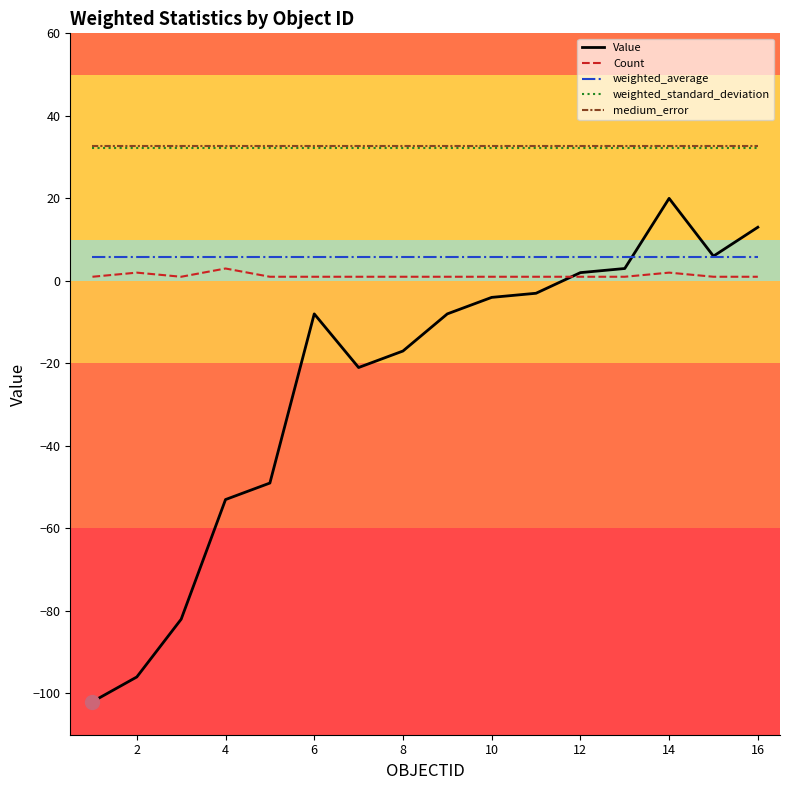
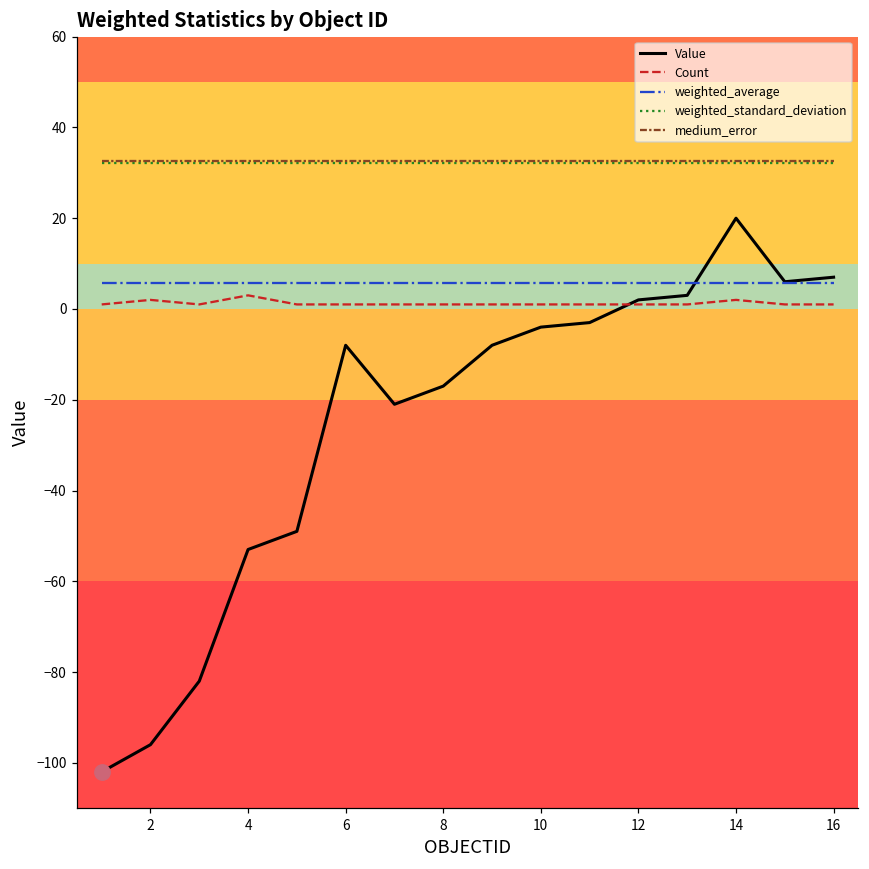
Value, 16: 13 -> 7
